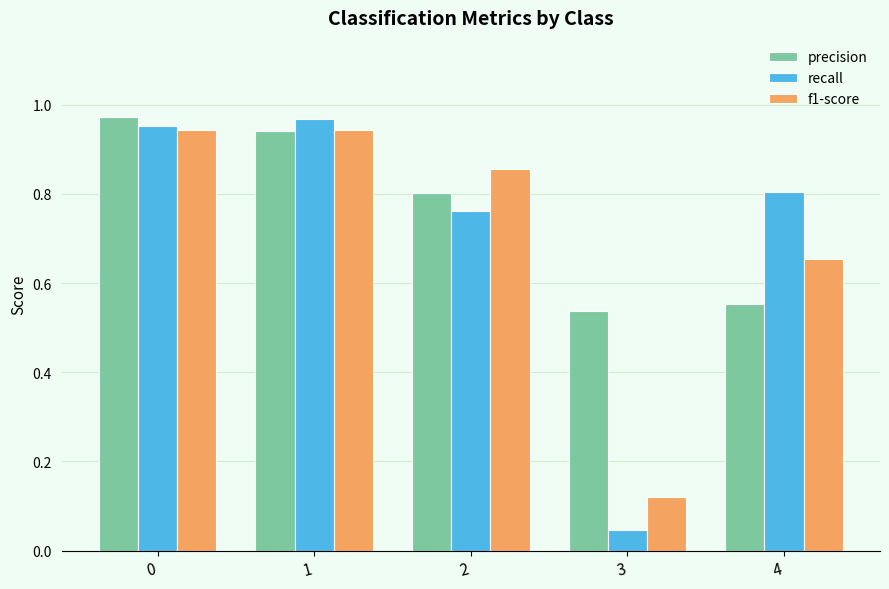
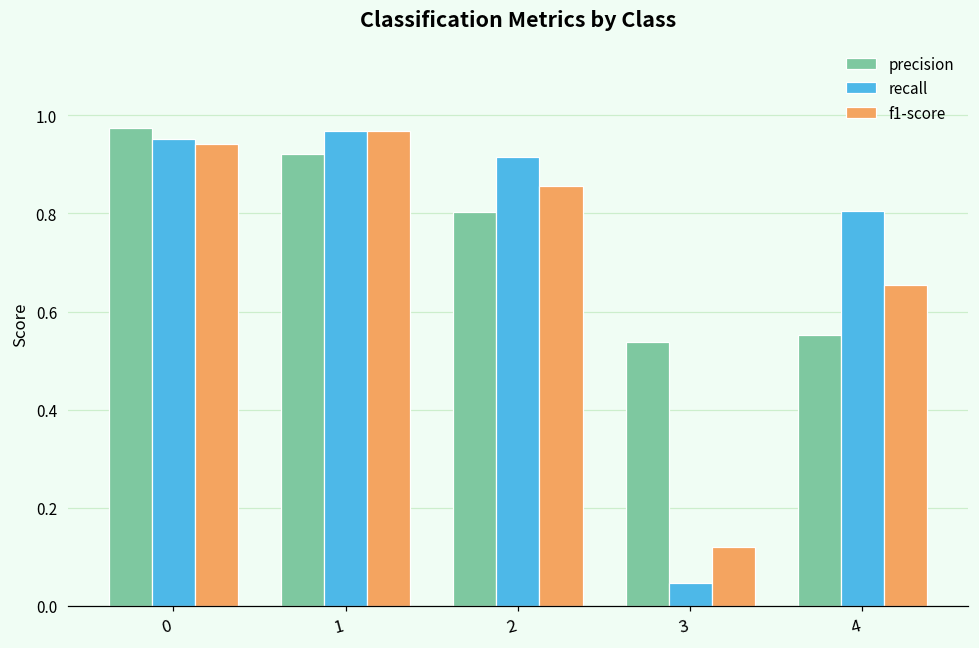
precision, 1: 0.94 -> 0.92
f1-score, 1: 0.94 -> 0.97
recall, 2: 0.76 -> 0.92
